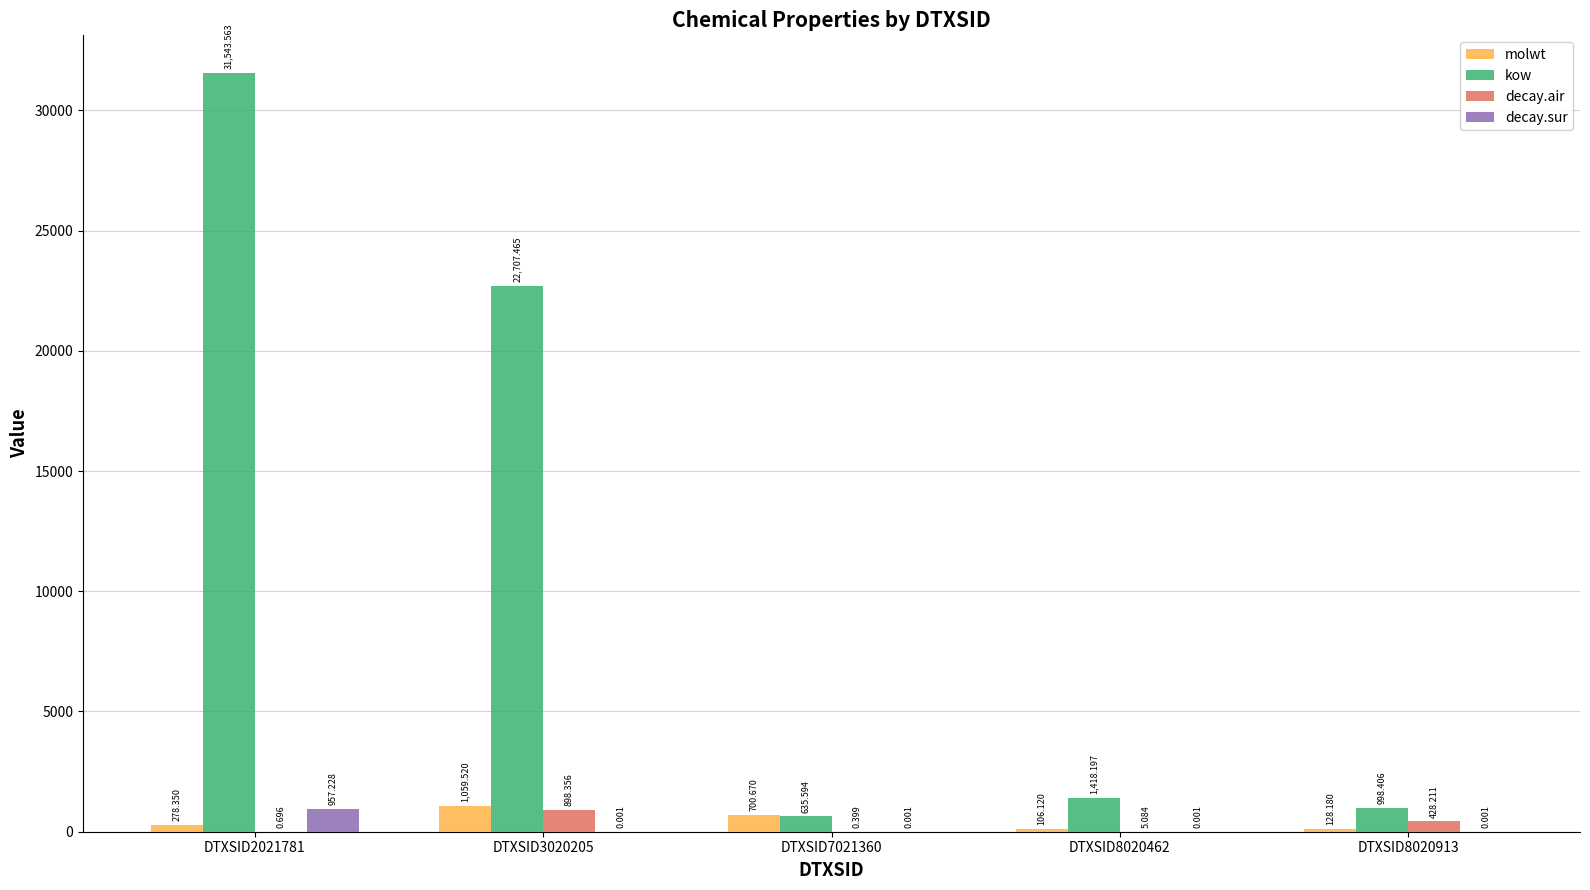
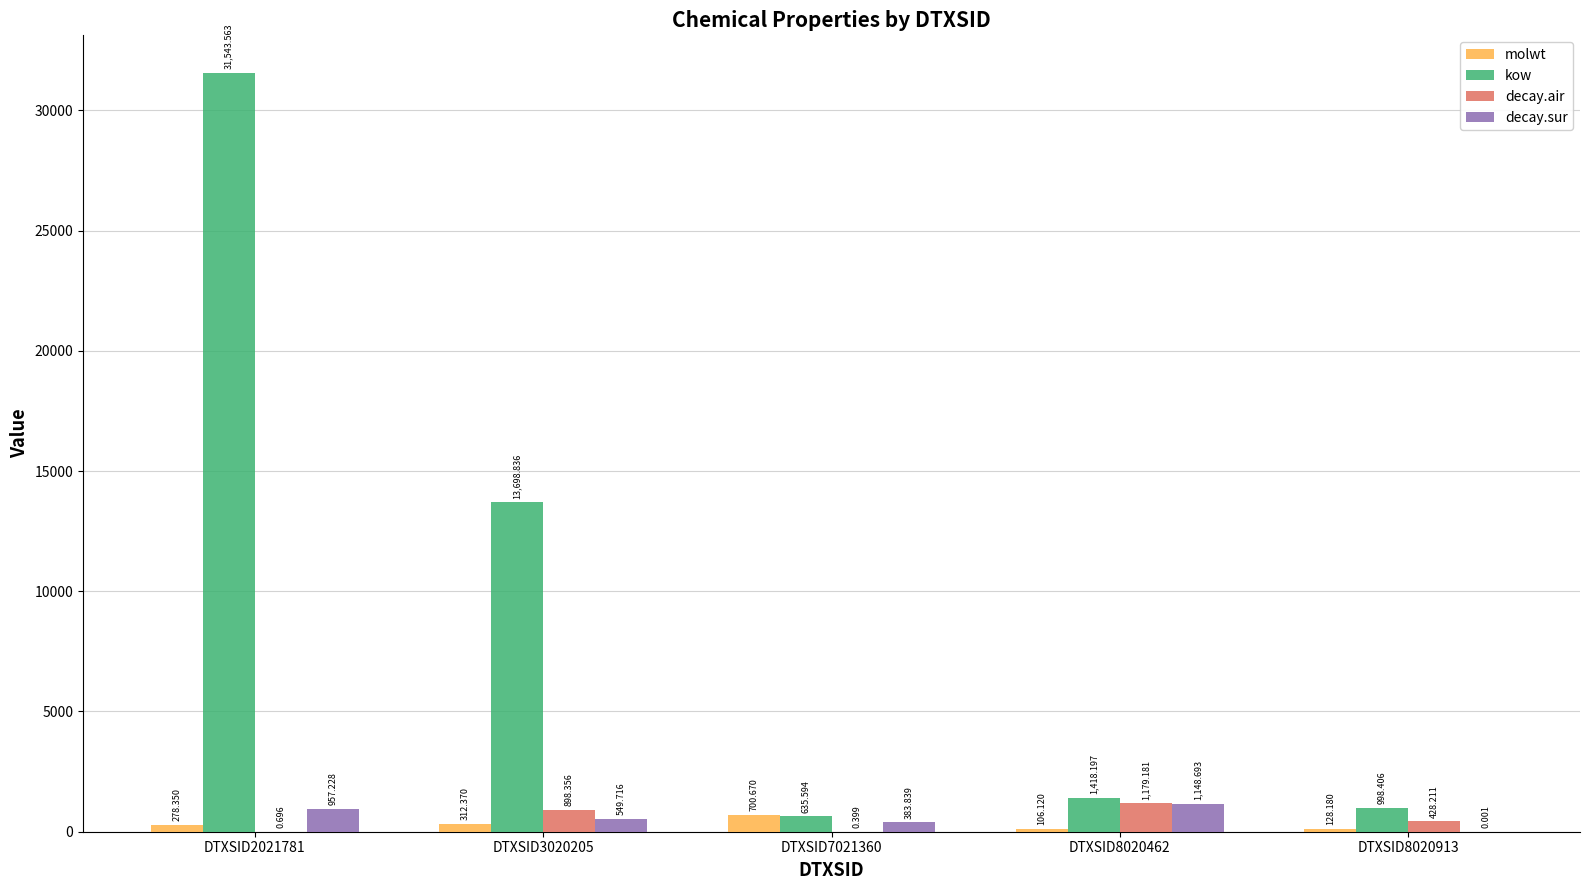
molwt, DTXSID3020205: 1,059.520 -> 312.370
kow, DTXSID3020205: 22,707.465 -> 13,698.836
decay.sur, DTXSID3020205: 0.001 -> 549.716
decay.sur, DTXSID7021360: 0.001 -> 383.839
decay.air, DTXSID8020462: 5.084 -> 1,179.181
decay.sur, DTXSID8020462: 0.001 -> 1,148.693
